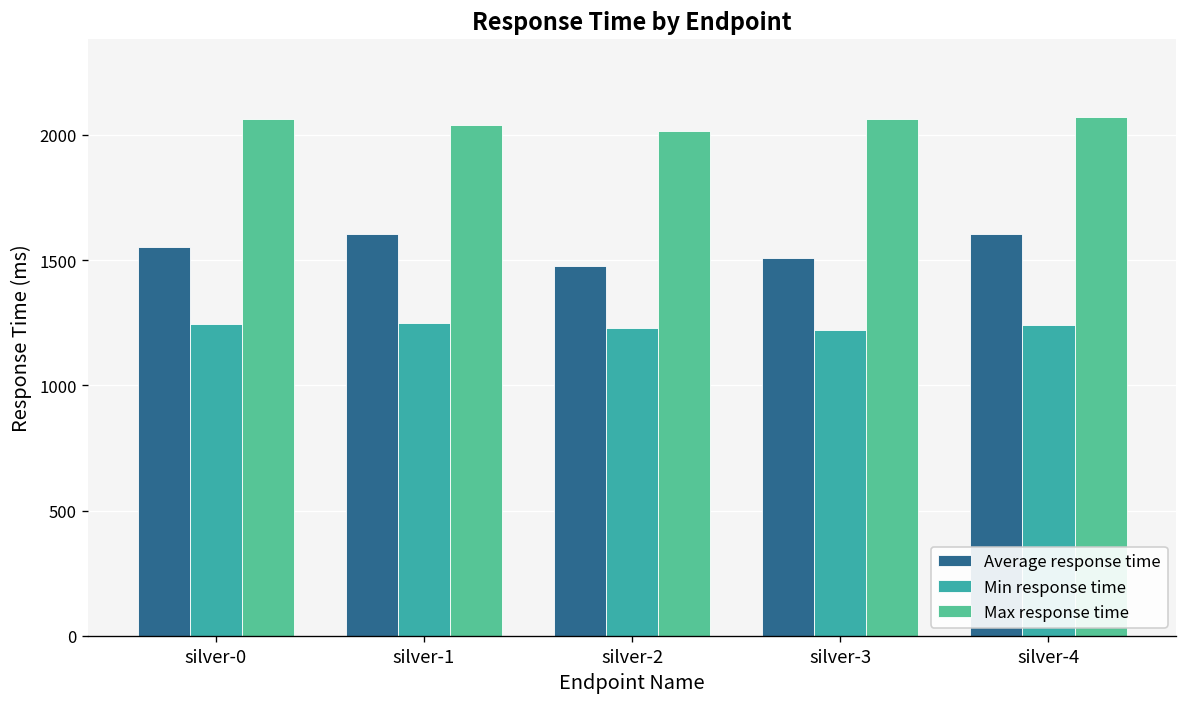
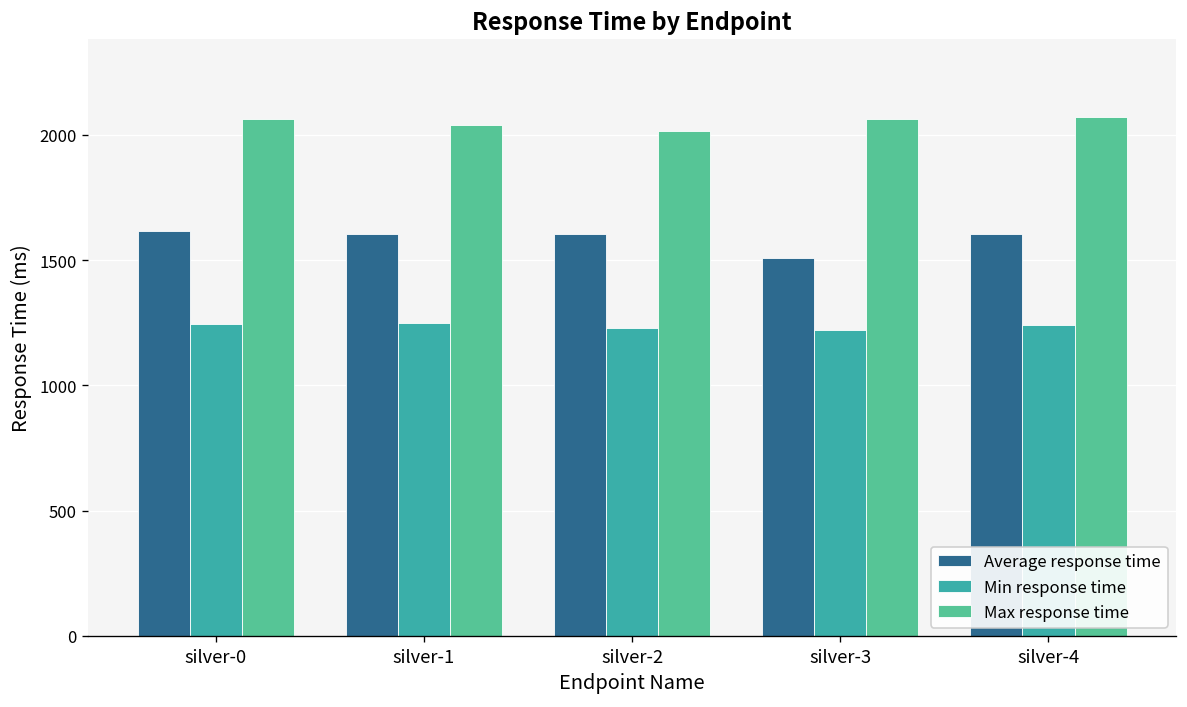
Average response time, silver-0: 1550 -> 1620
Average response time, silver-2: 1480 -> 1600
